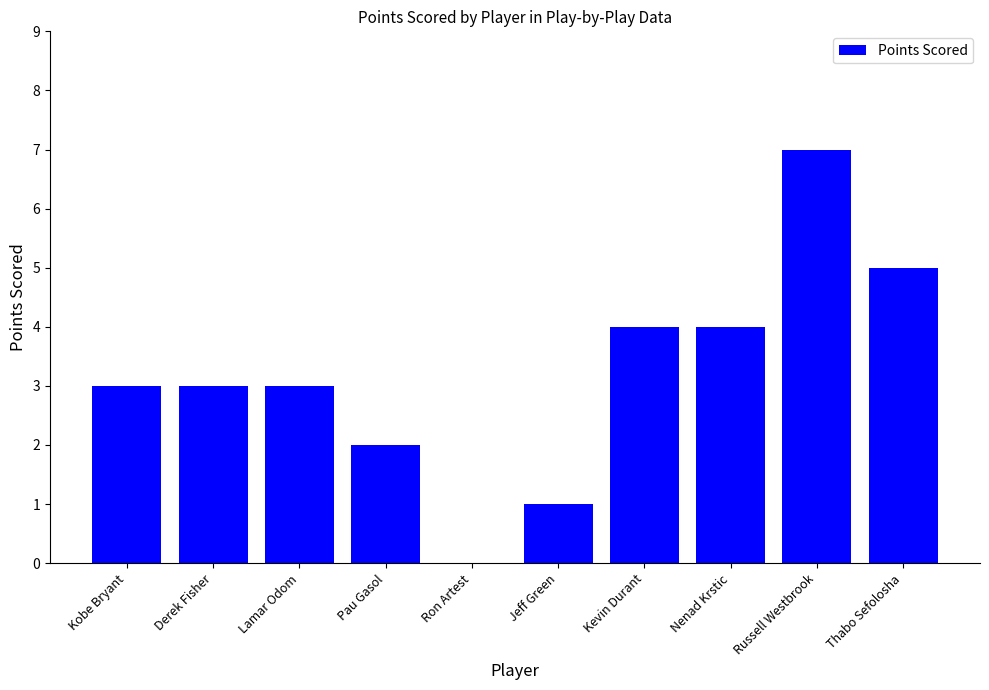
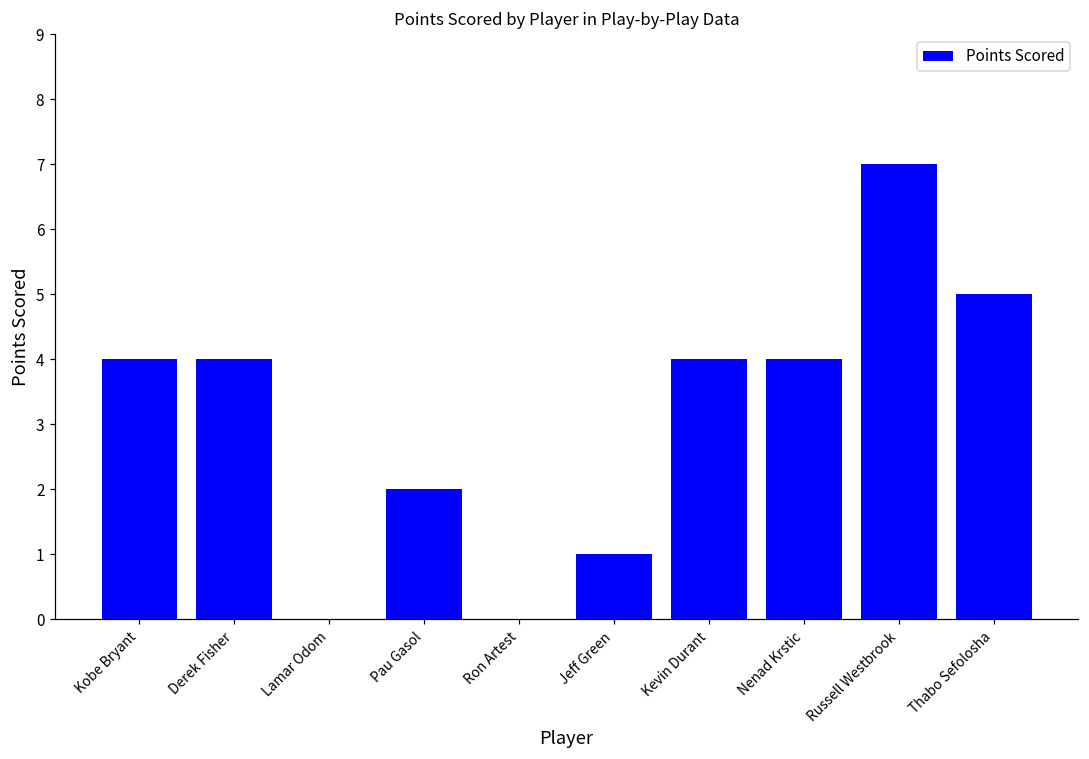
Kobe Bryant: 3 -> 4
Derek Fisher: 3 -> 4
Lamar Odom: 3 -> 0
